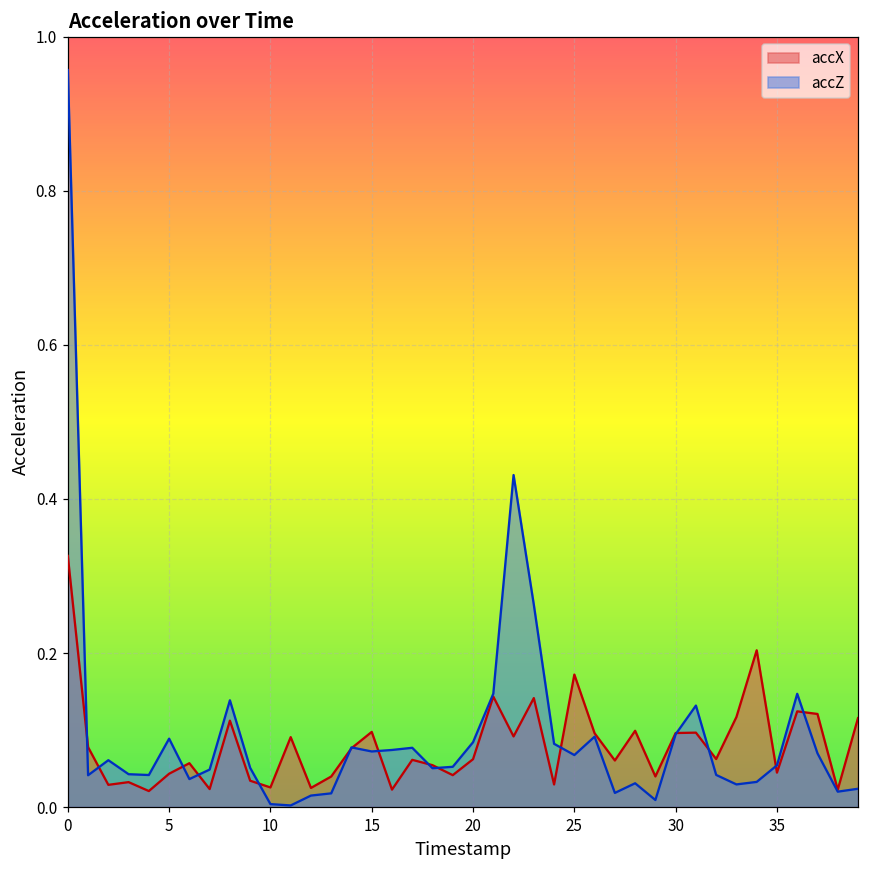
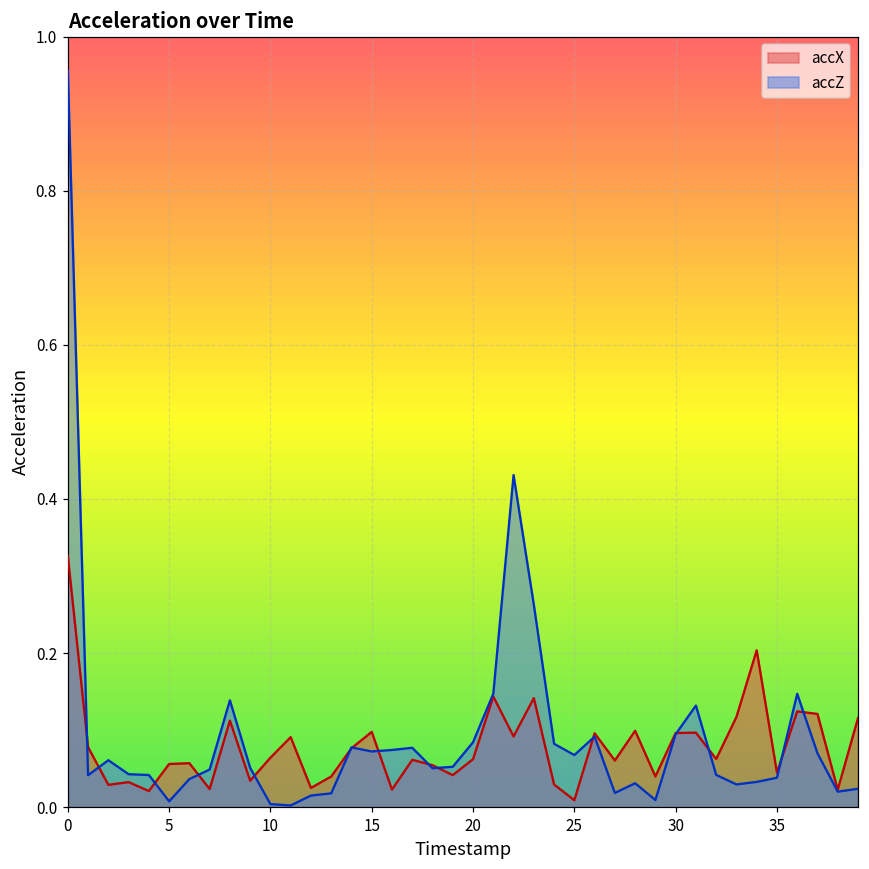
accX, 5: 0.04 -> 0.06
accZ, 5: 0.09 -> 0.01
accX, 10: 0.03 -> 0.06
accX, 25: 0.17 -> 0.01
accZ, 35: 0.05 -> 0.04
